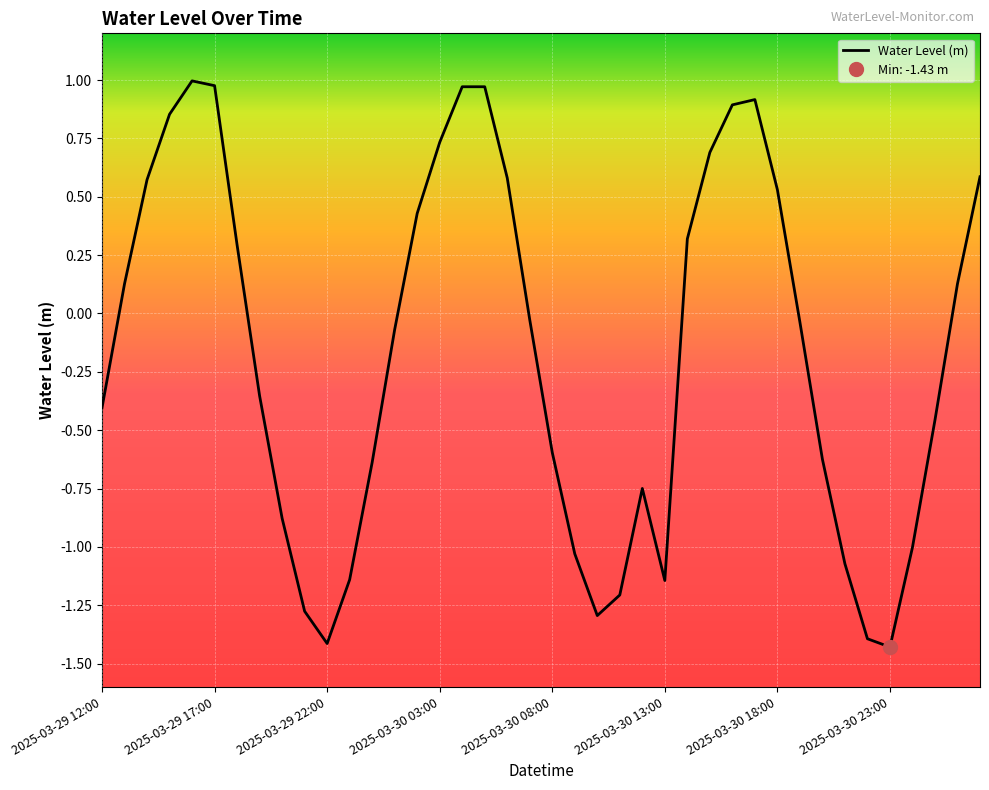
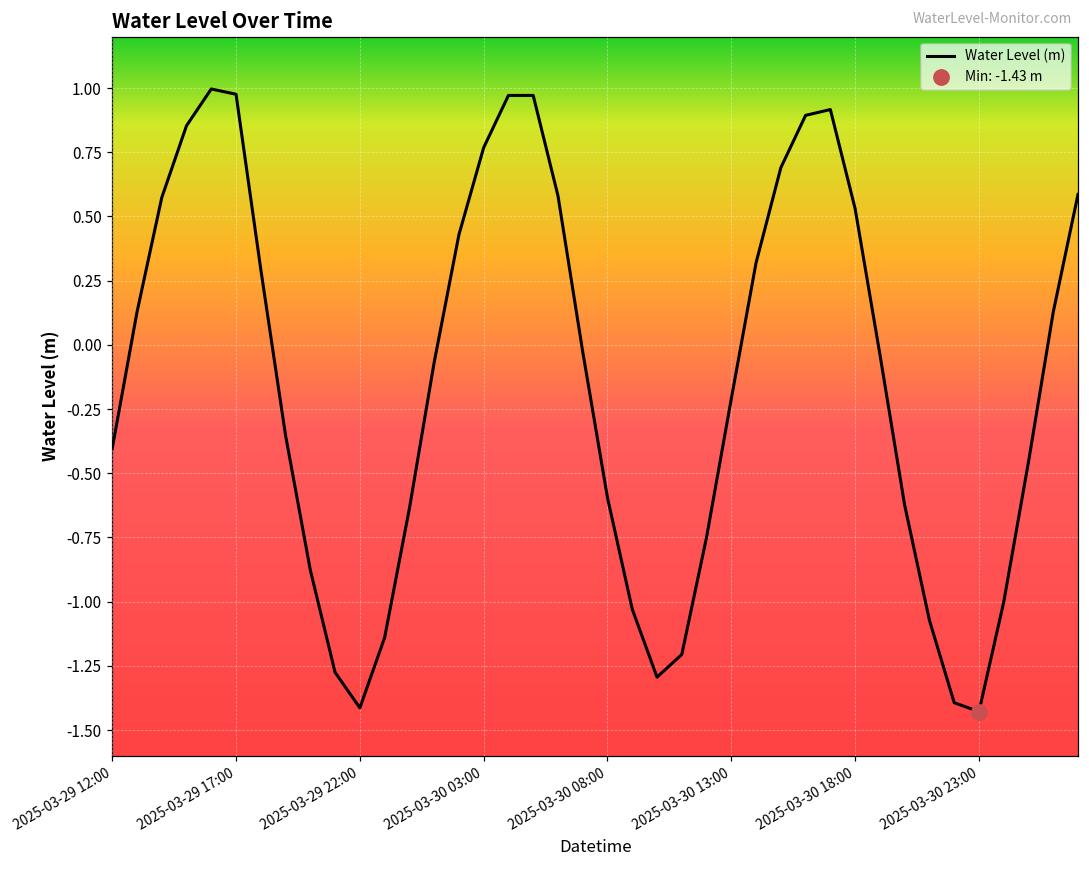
Water Level (m), 2025-03-30 03:00: 0.73 -> 0.77
Water Level (m), 2025-03-30 13:00: -1.14 -> -0.21
